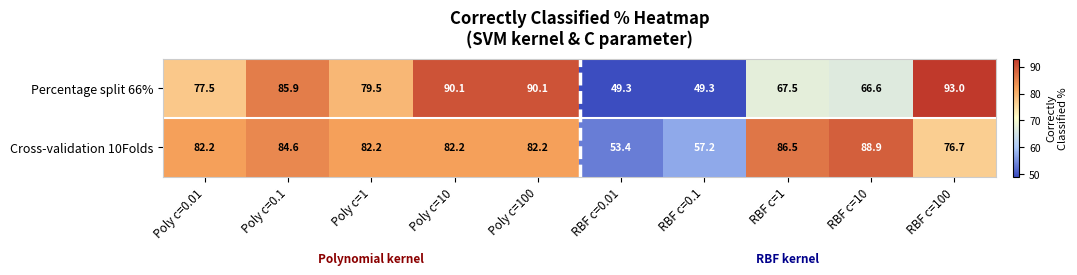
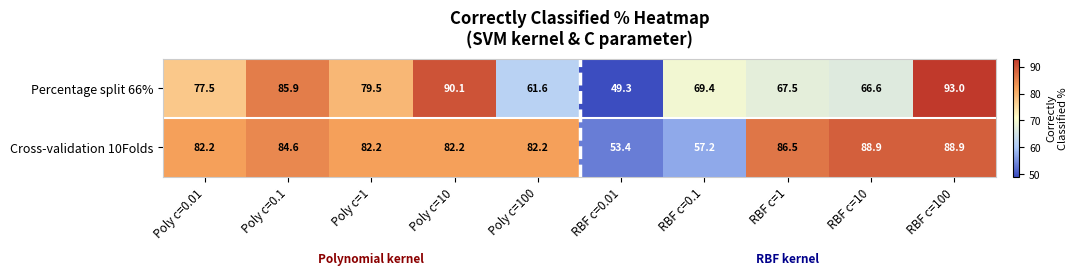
Percentage split 66%, Poly c=100: 90.1 -> 61.6
Percentage split 66%, RBF c=0.1: 49.3 -> 69.4
Cross-validation 10Folds, RBF c=100: 76.7 -> 88.9
